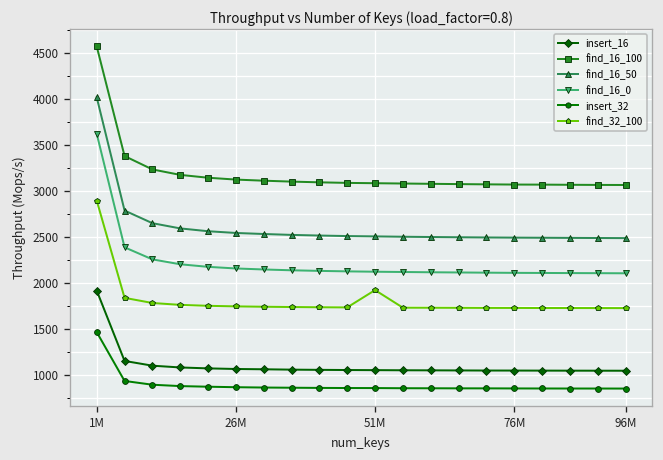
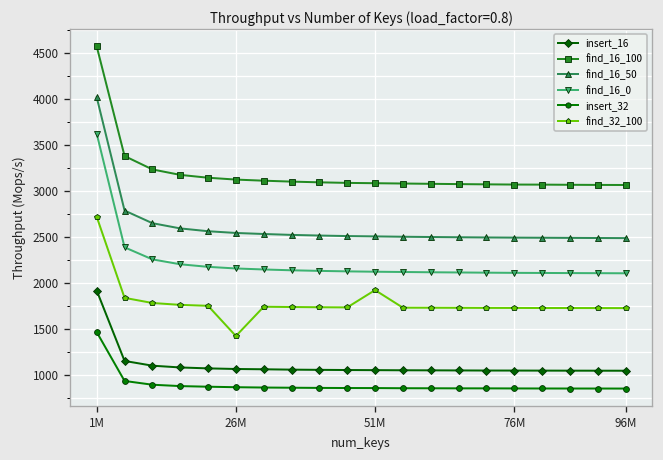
find_32_100, 1M: 2900 -> 2700
find_32_100, 26M: 1700 -> 1400
